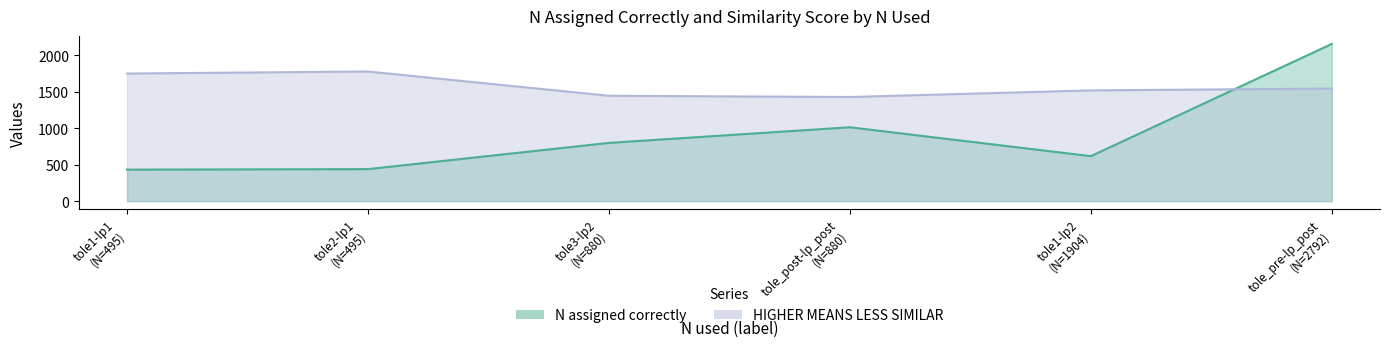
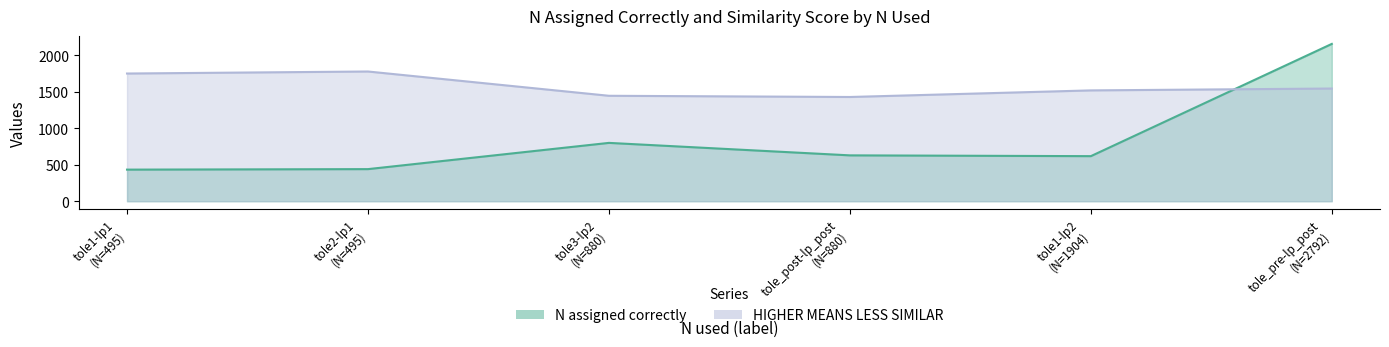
N assigned correctly, tole_post-lp_post (N=880): 1000 -> 600
